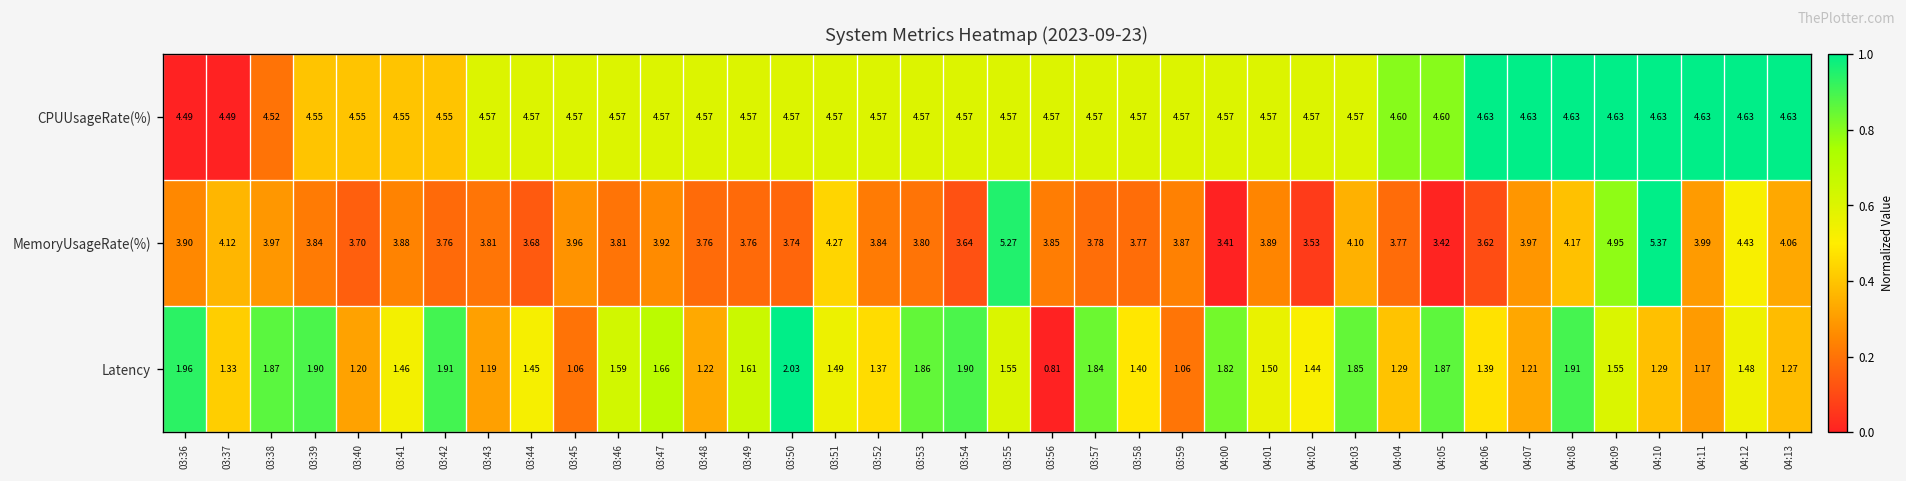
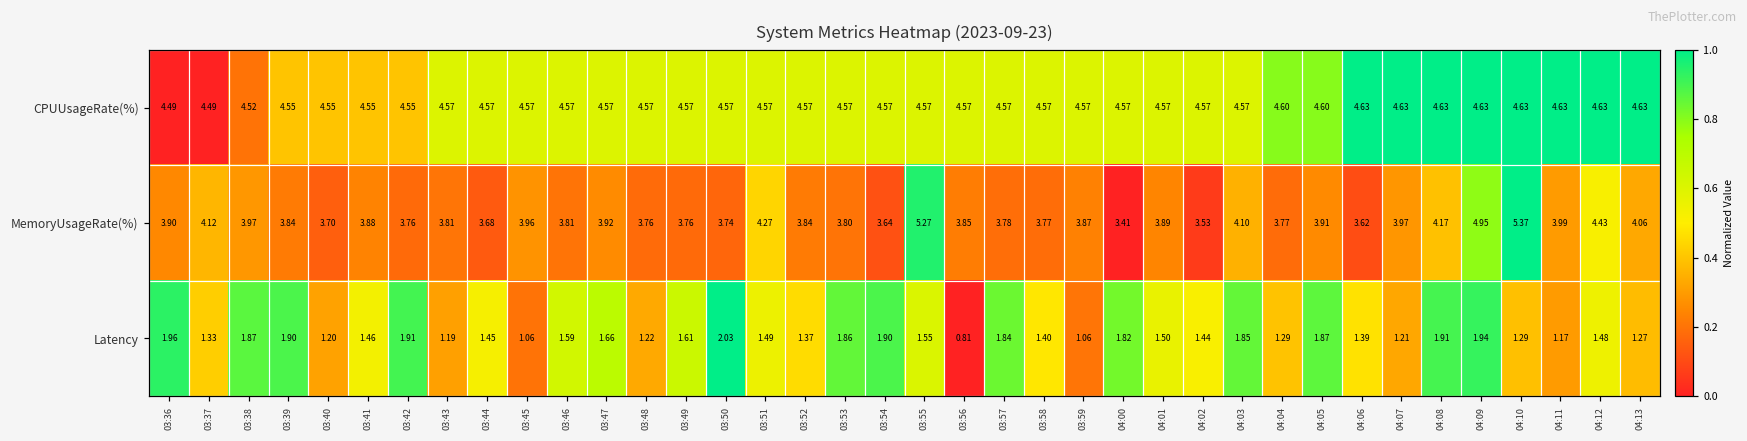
MemoryUsageRate(%), 04:05: 3.42 -> 3.91
Latency, 04:09: 1.55 -> 1.94
